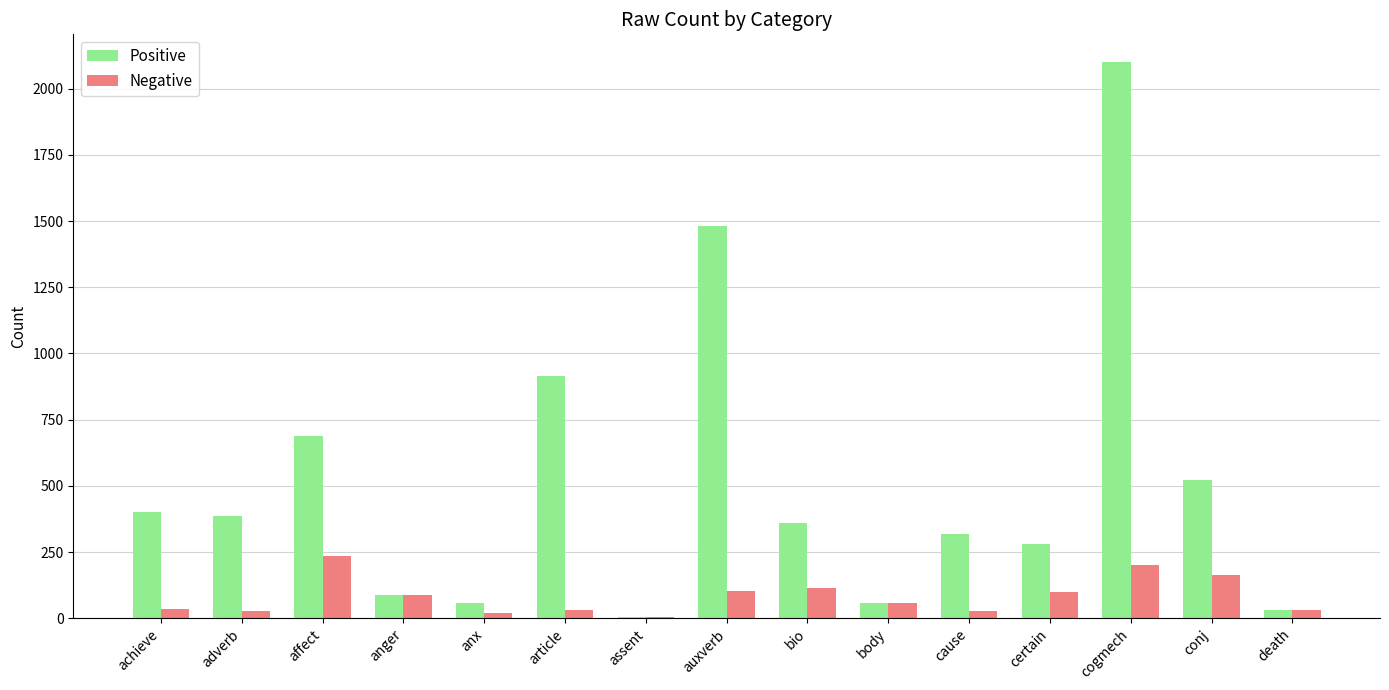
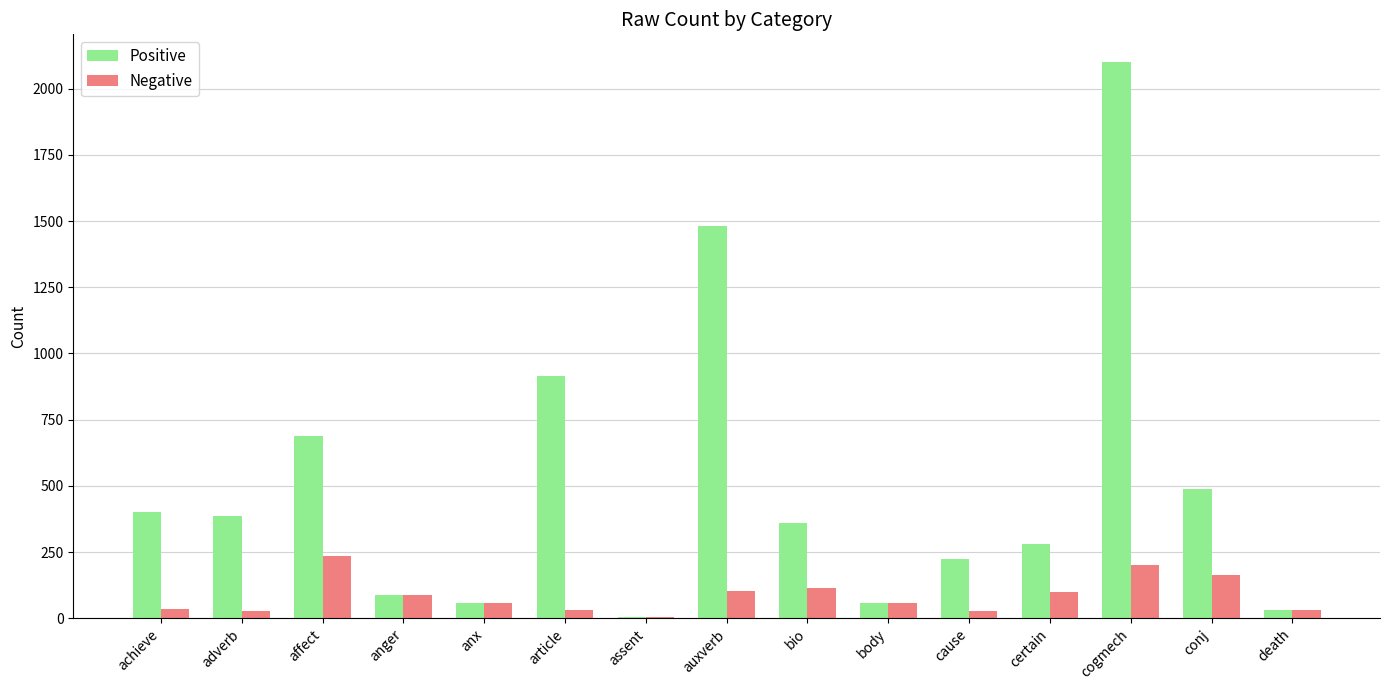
Negative, anx: 20 -> 60
Positive, cause: 320 -> 230
Positive, conj: 520 -> 490
